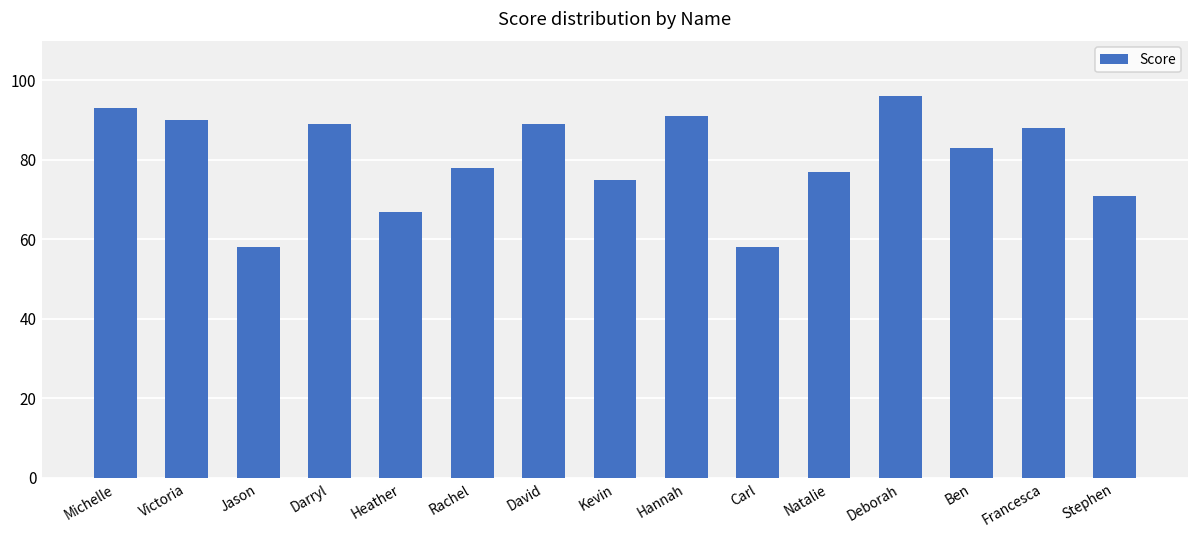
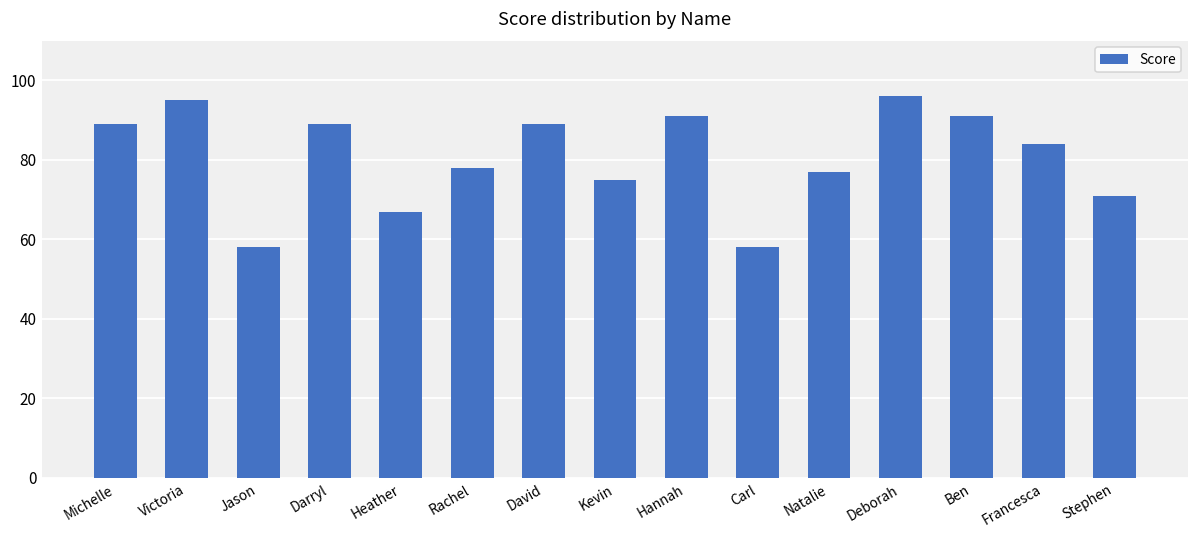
Michelle: 93 -> 89
Victoria: 90 -> 95
Ben: 83 -> 91
Francesca: 88 -> 84
